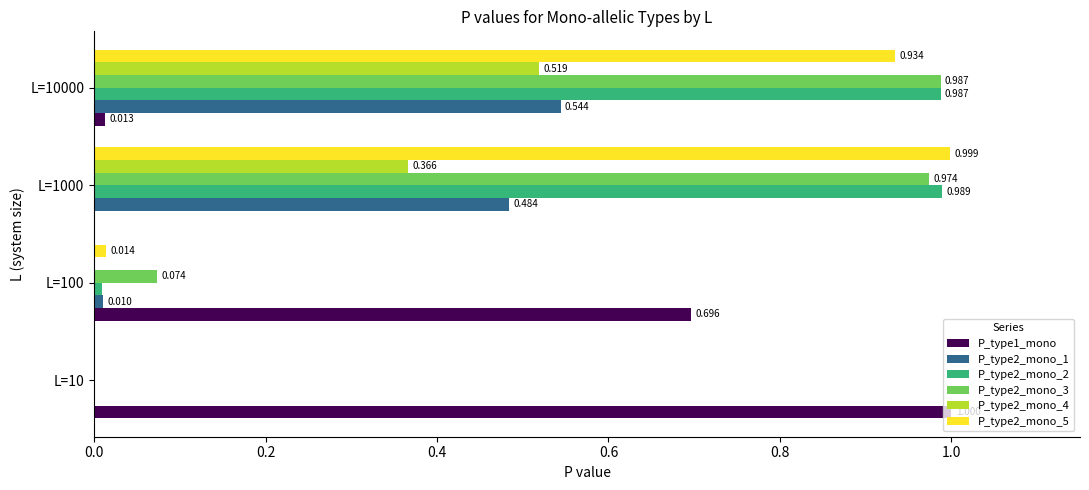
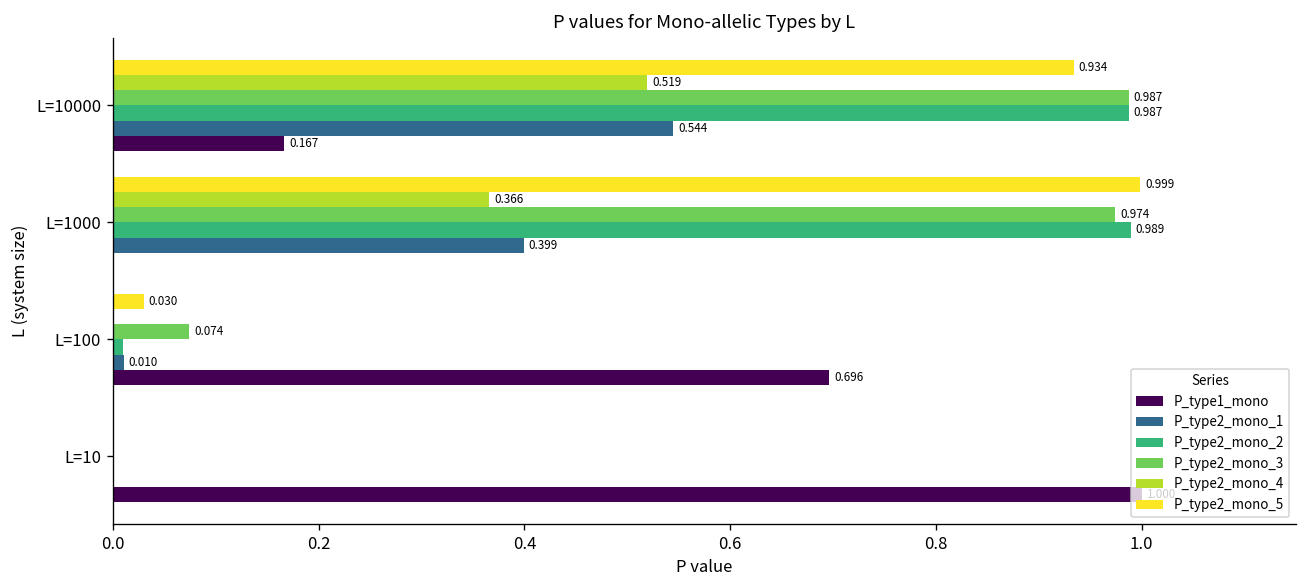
P_type1_mono, L=10000: 0.013 -> 0.167
P_type2_mono_1, L=1000: 0.484 -> 0.399
P_type2_mono_5, L=100: 0.014 -> 0.030
